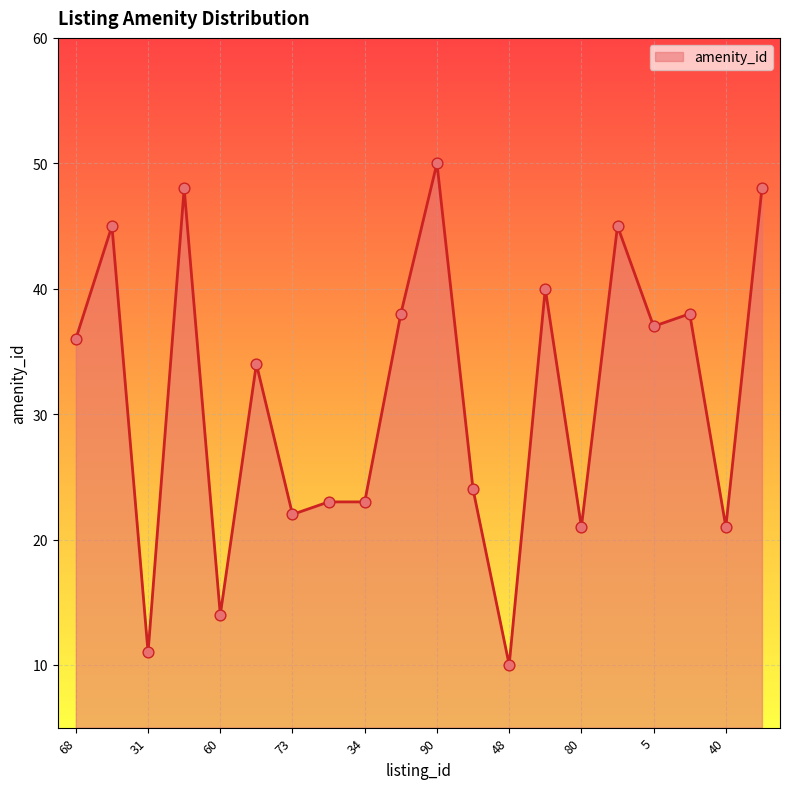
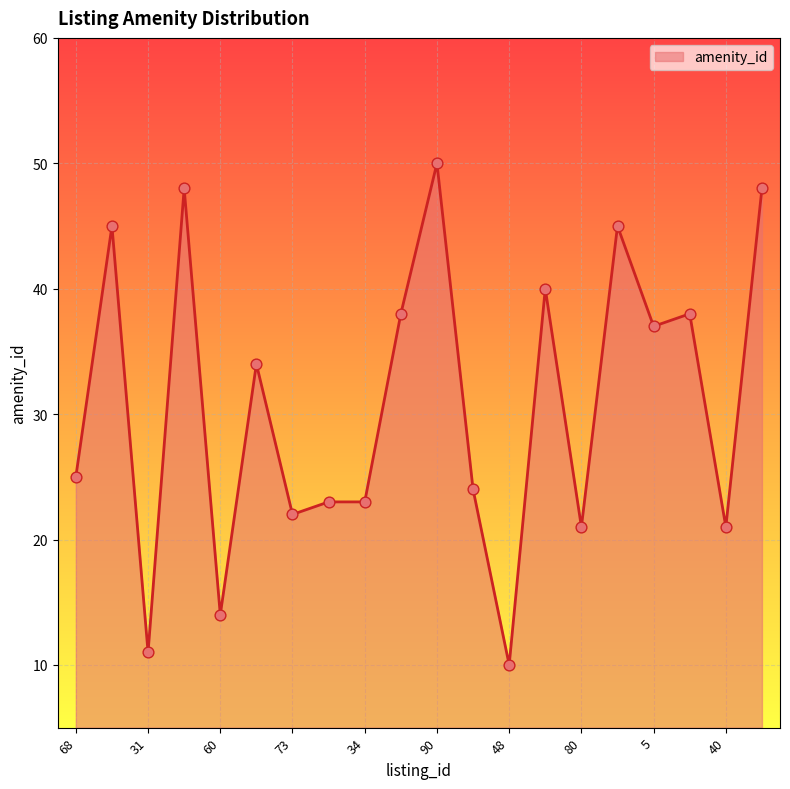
68: 36 -> 25
